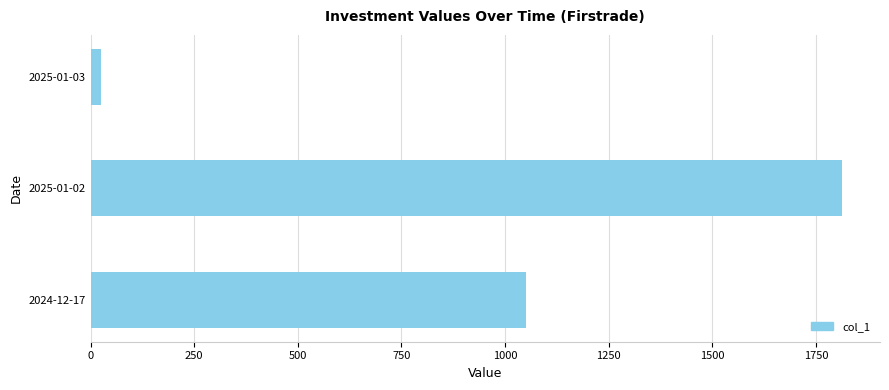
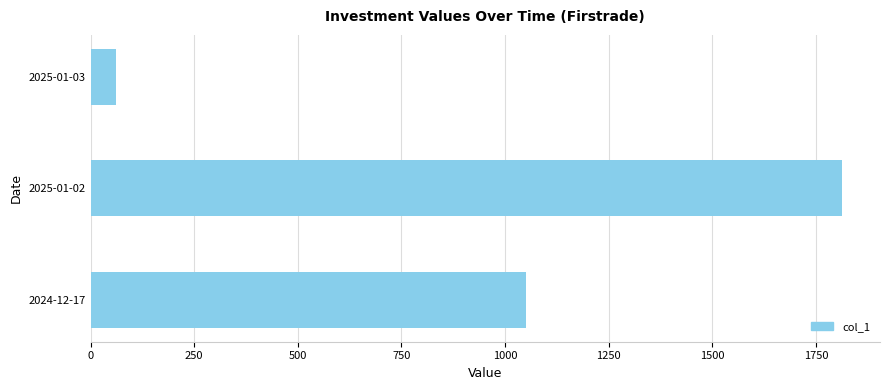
2025-01-03: 30 -> 60
